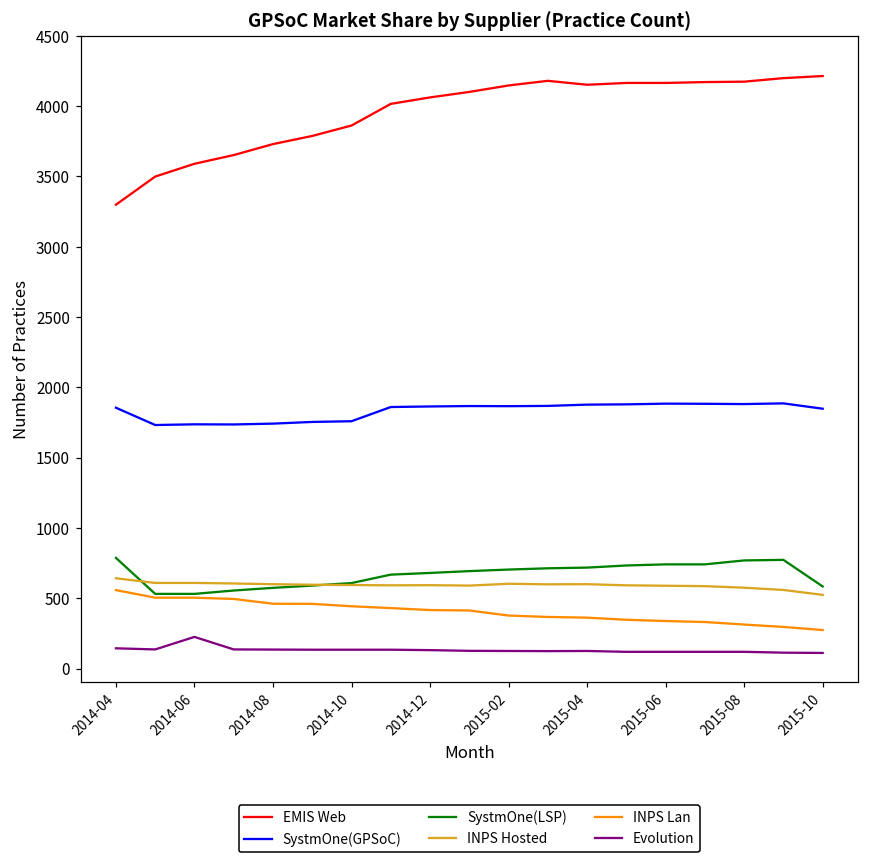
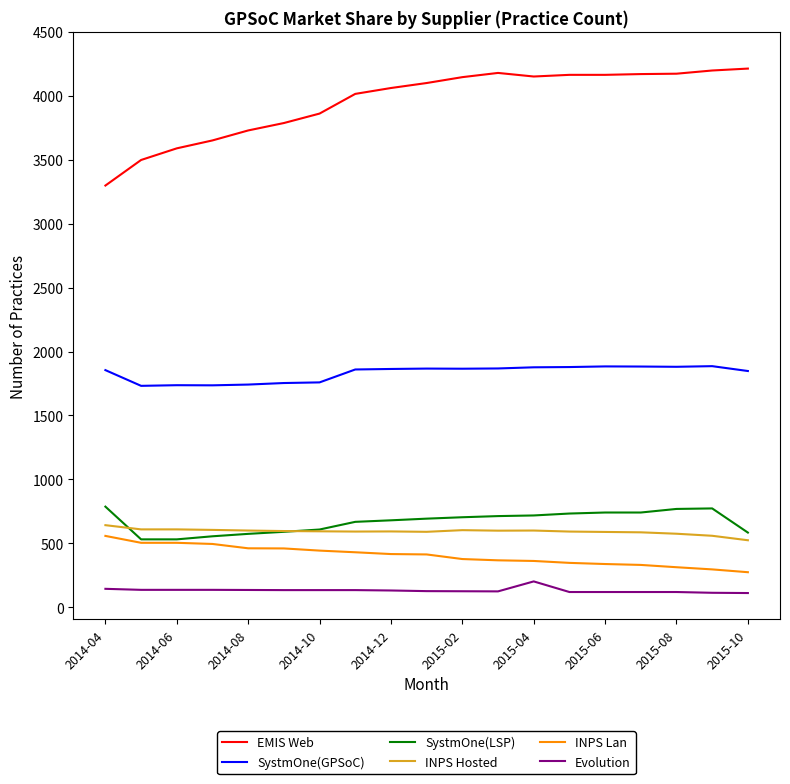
Evolution, 2014-06: 230 -> 140
Evolution, 2015-04: 130 -> 200
